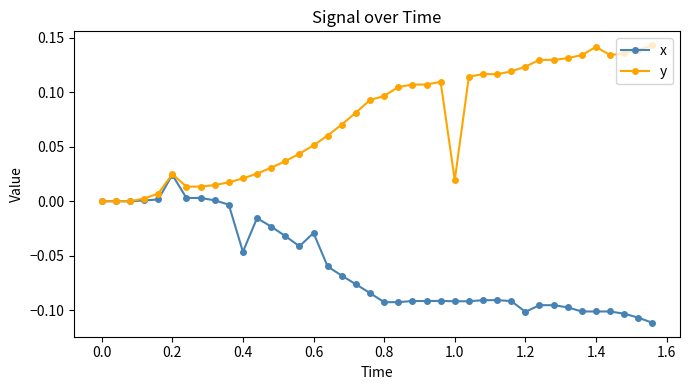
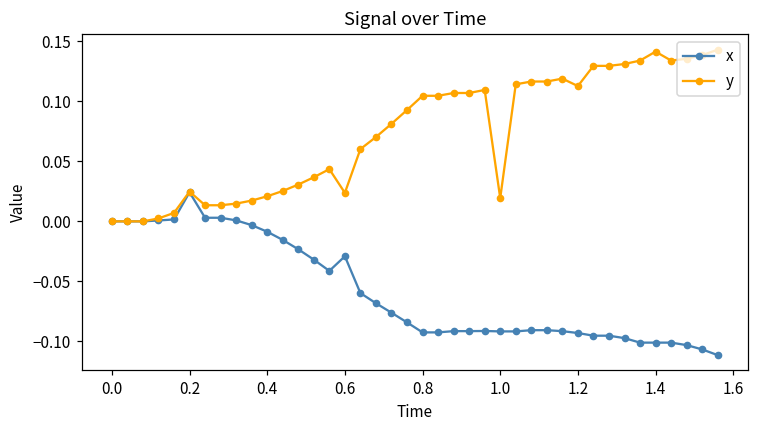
x, 0.4: -0.046 -> -0.009
y, 0.6: 0.051 -> 0.024
y, 0.8: 0.096 -> 0.105
x, 1.2: -0.101 -> -0.093
y, 1.2: 0.123 -> 0.113
